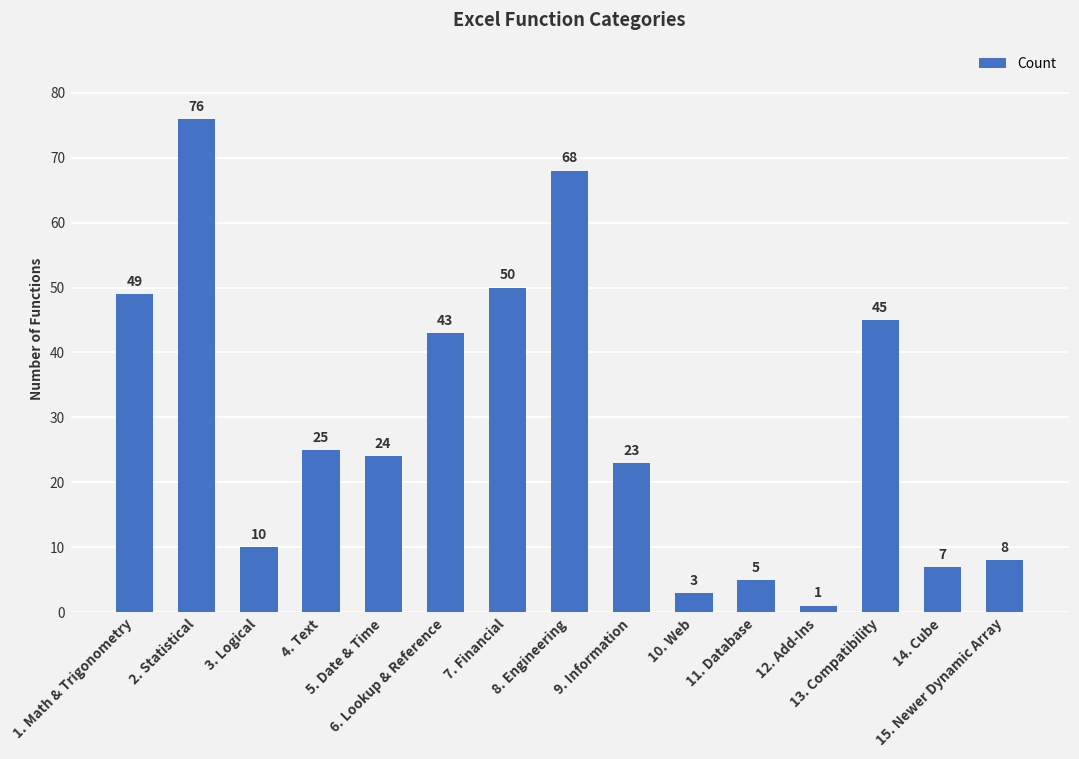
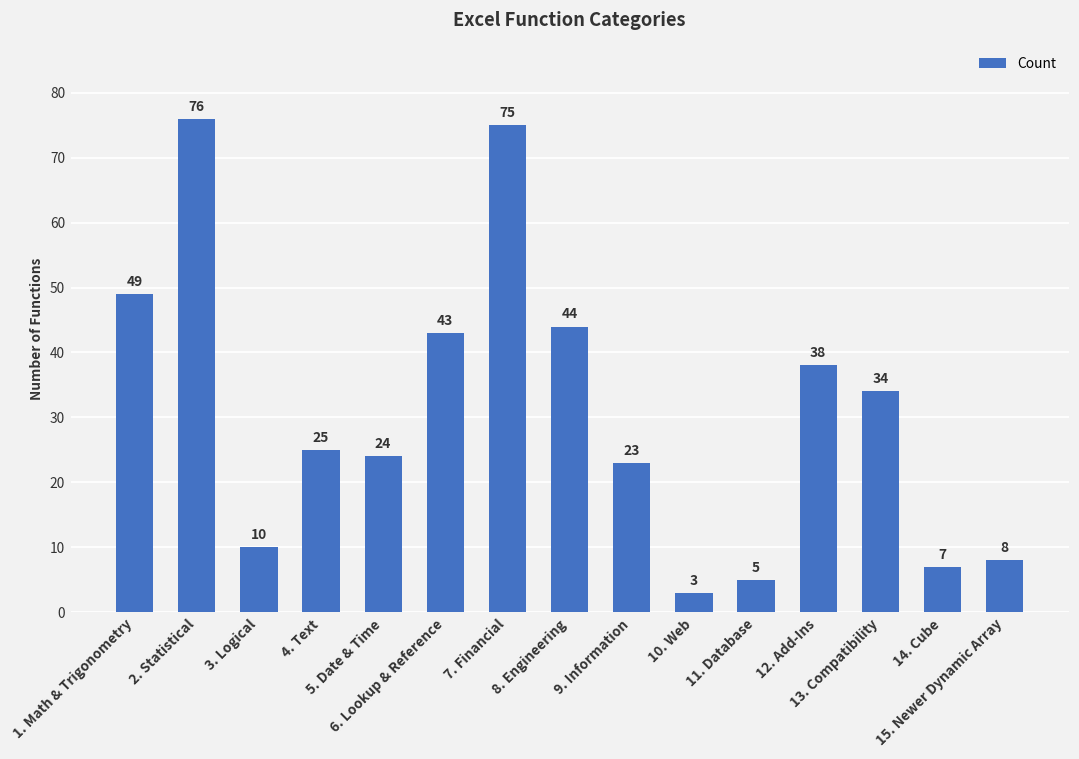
7. Financial: 50 -> 75
8. Engineering: 68 -> 44
12. Add-Ins: 1 -> 38
13. Compatibility: 45 -> 34
